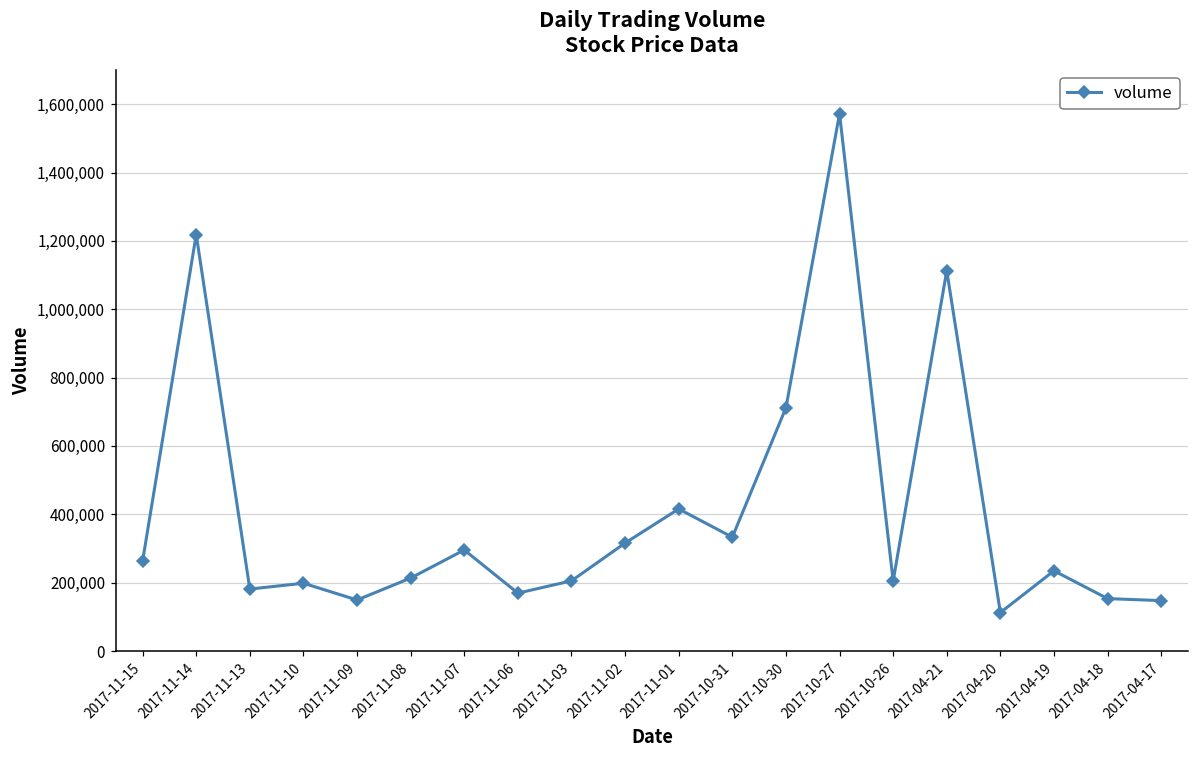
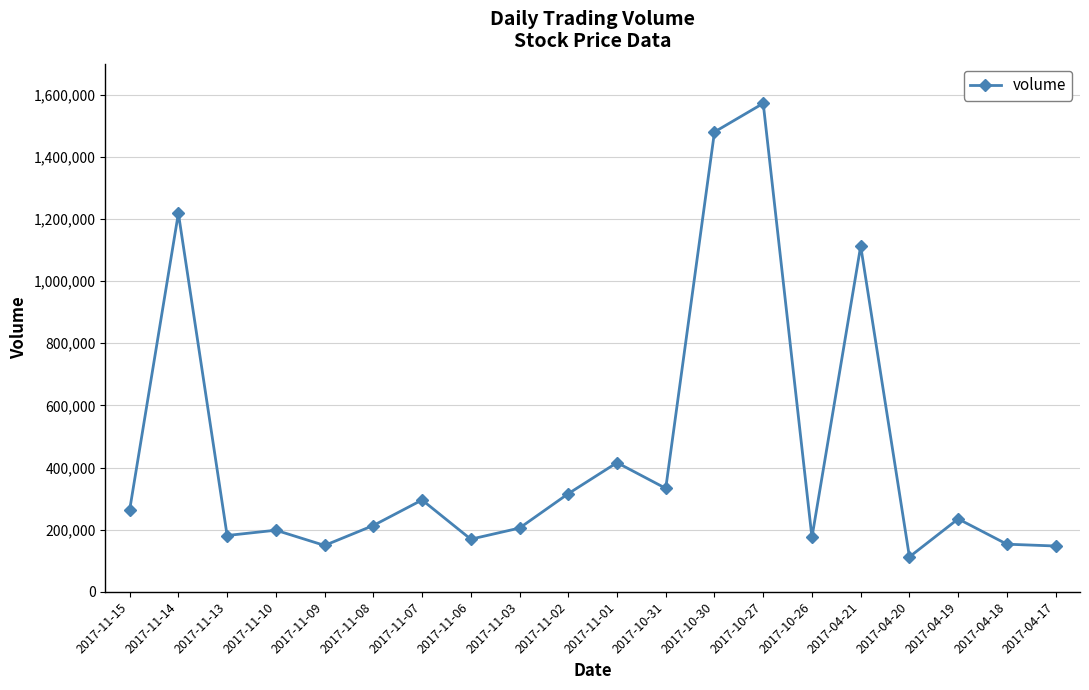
2017-10-30: 710,000 -> 1,480,000
2017-10-26: 200,000 -> 180,000
